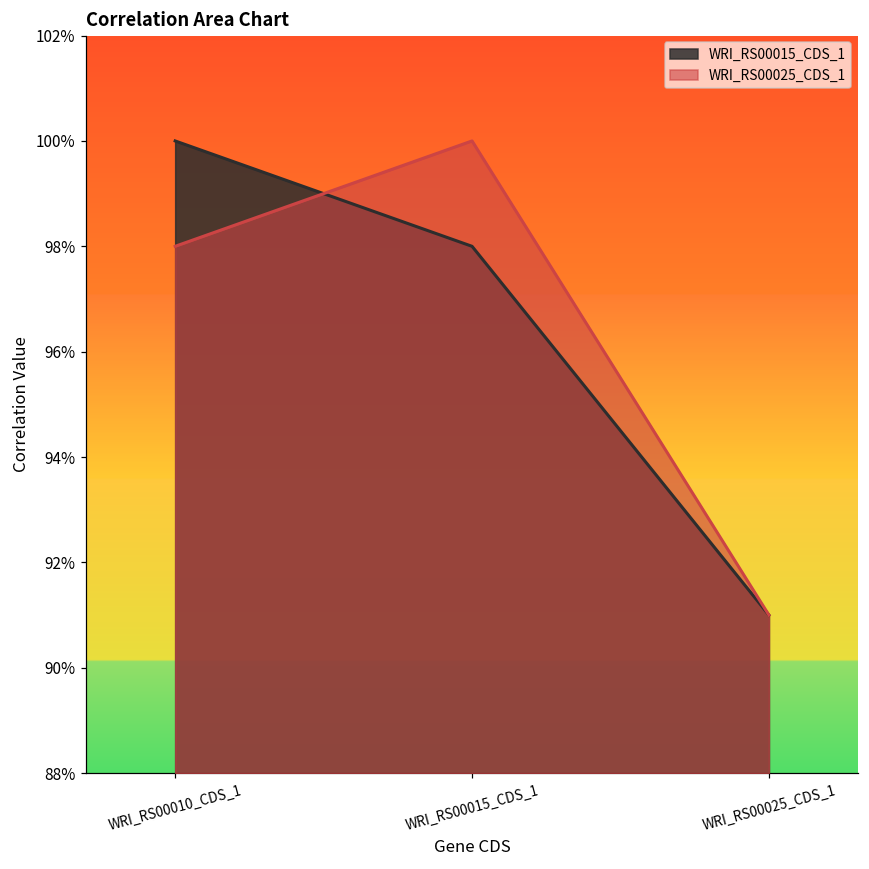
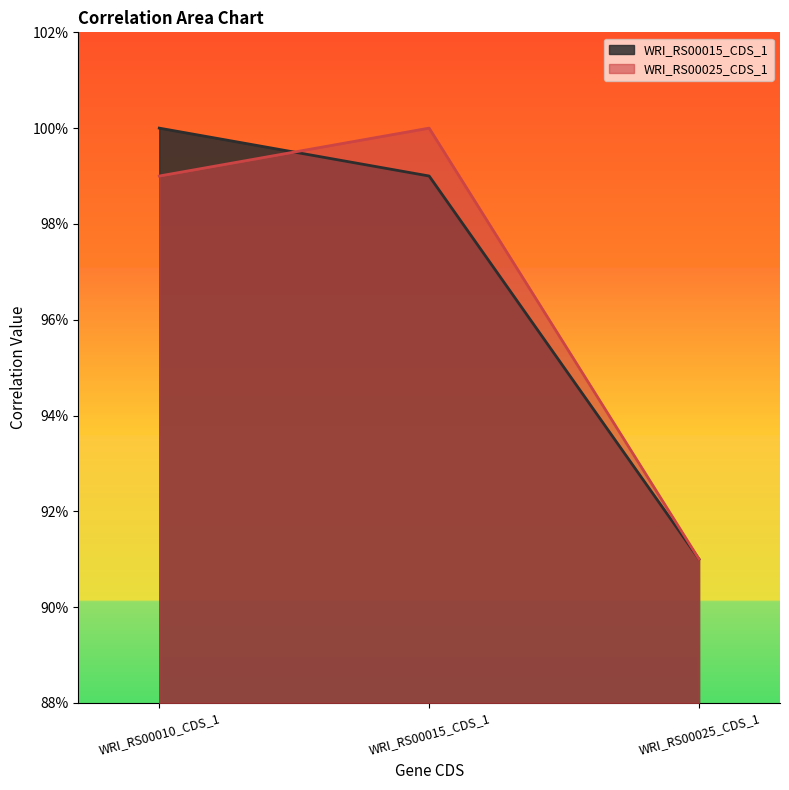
WRI_RS00025_CDS_1, WRI_RS00010_CDS_1: 98.0% -> 99.0%
WRI_RS00015_CDS_1, WRI_RS00015_CDS_1: 98.0% -> 99.0%
